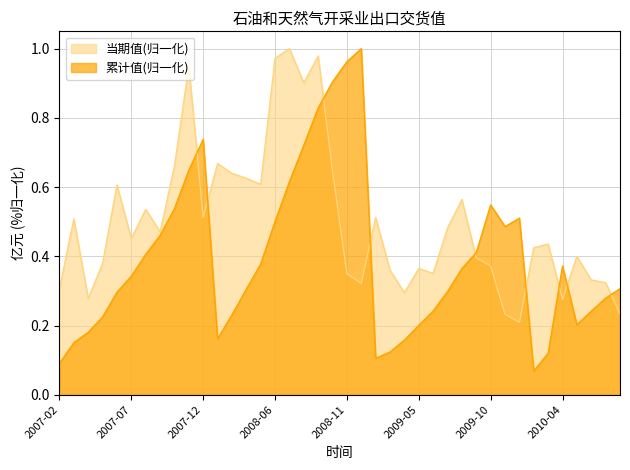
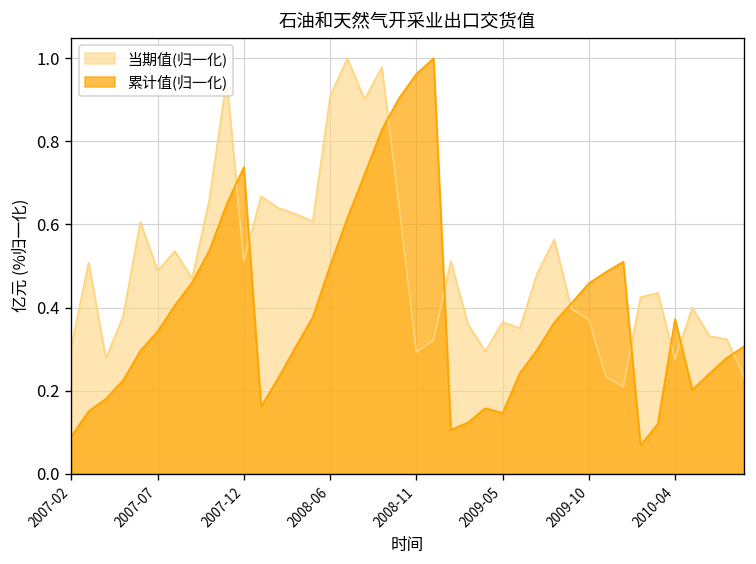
当期值(归一化), 2007-07: 0.45 -> 0.49
当期值(归一化), 2008-06: 0.97 -> 0.91
当期值(归一化), 2008-11: 0.35 -> 0.29
累计值(归一化), 2009-05: 0.20 -> 0.15
累计值(归一化), 2009-10: 0.55 -> 0.46
